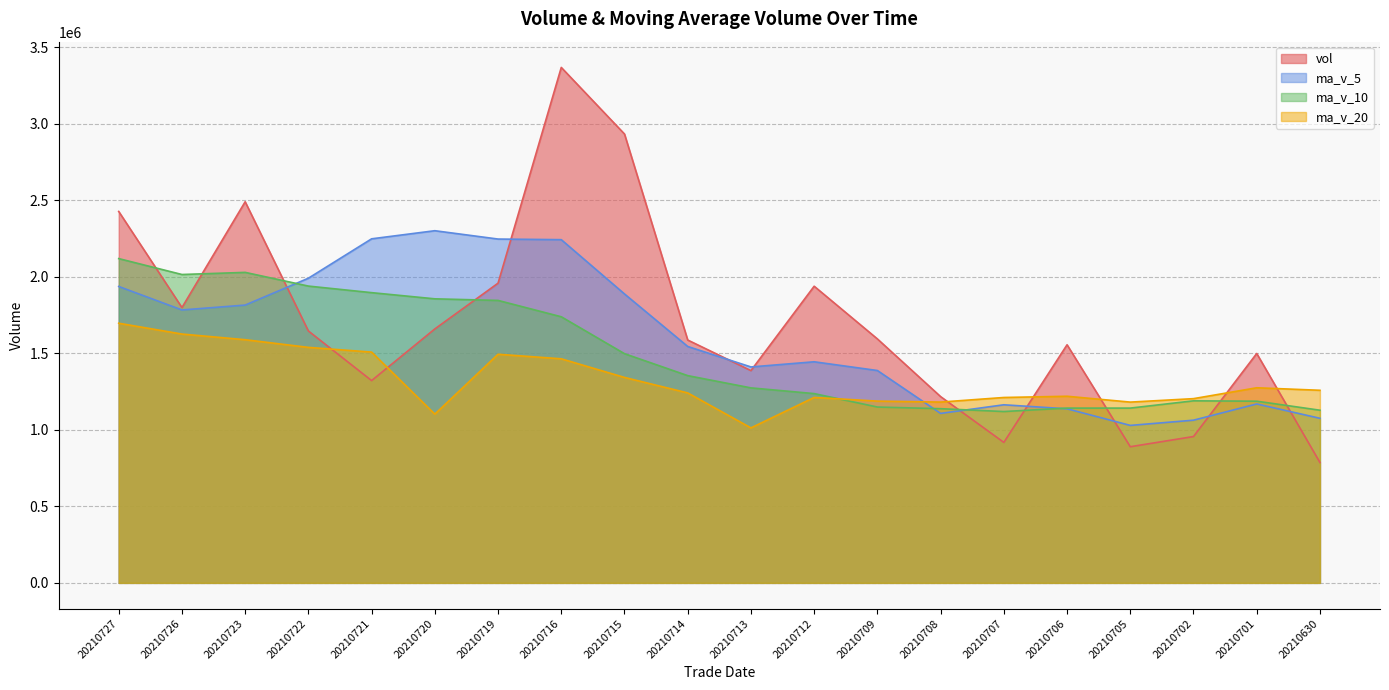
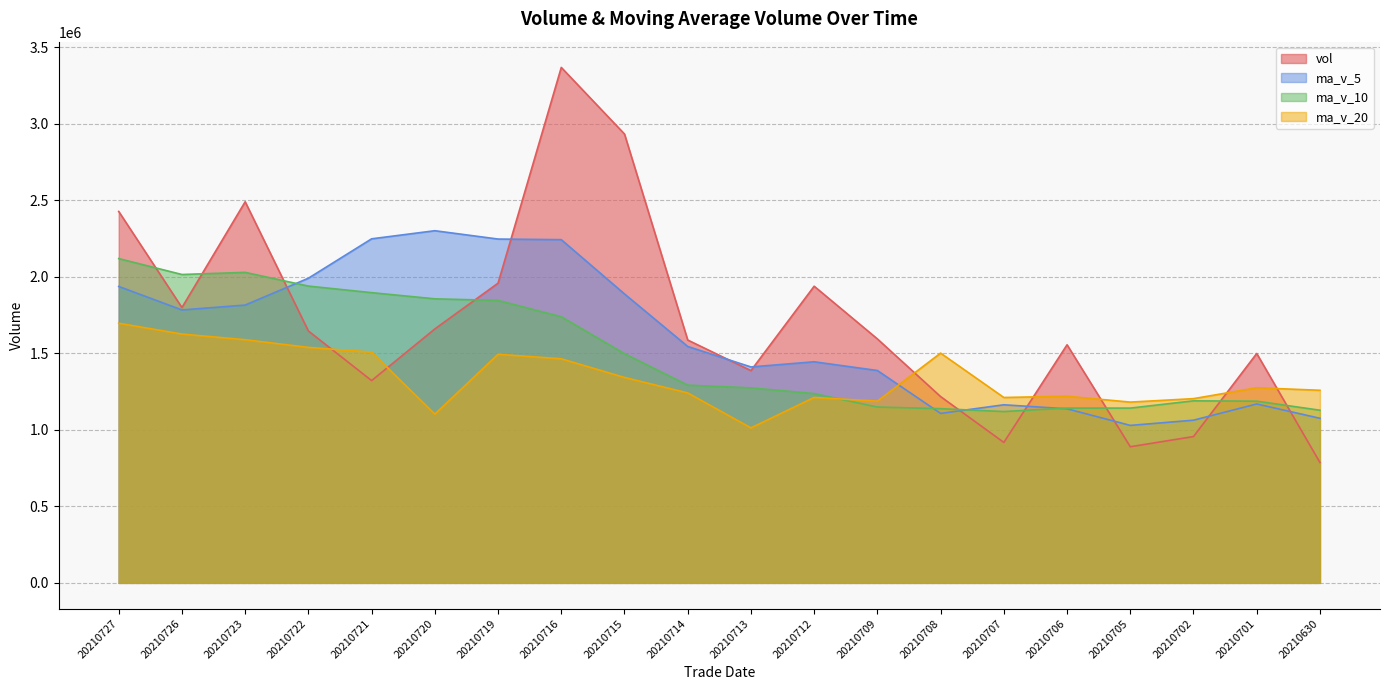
ma_v_10, 20210714: 1350000 -> 1290000
ma_v_20, 20210708: 1180000 -> 1500000
